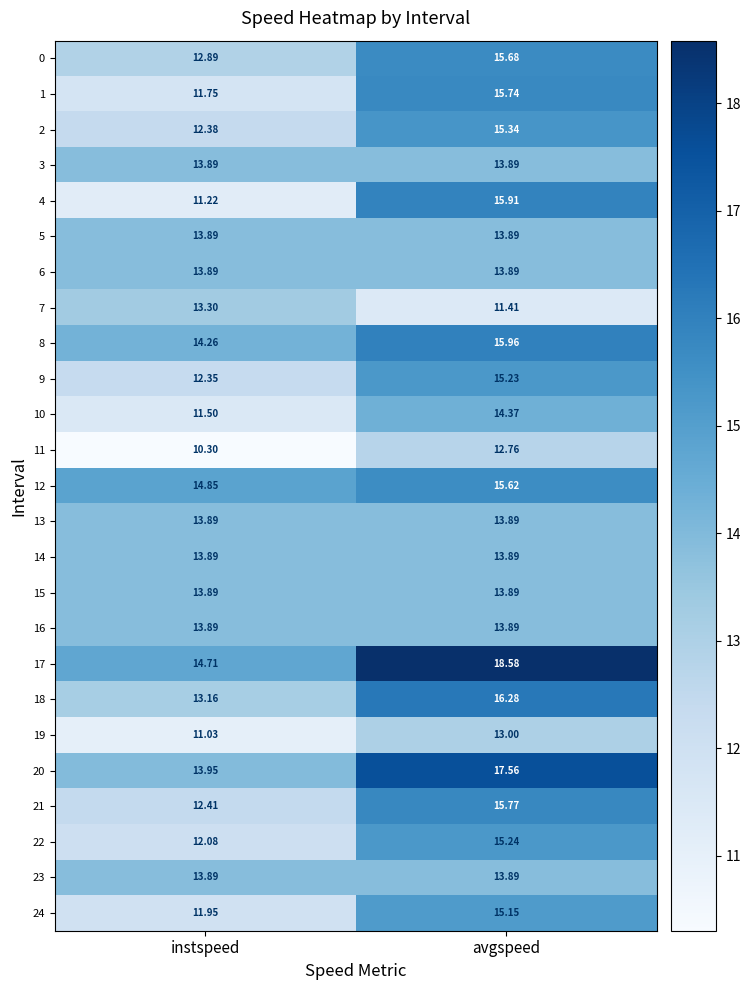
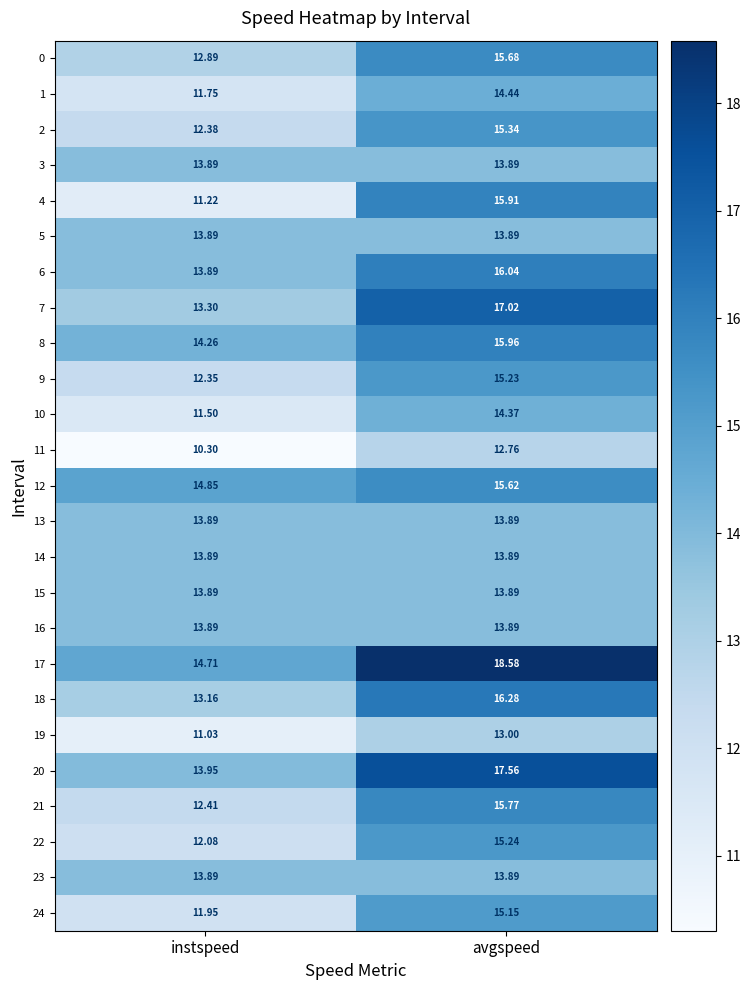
1, avgspeed: 15.74 -> 14.44
6, avgspeed: 13.89 -> 16.04
7, avgspeed: 11.41 -> 17.02
